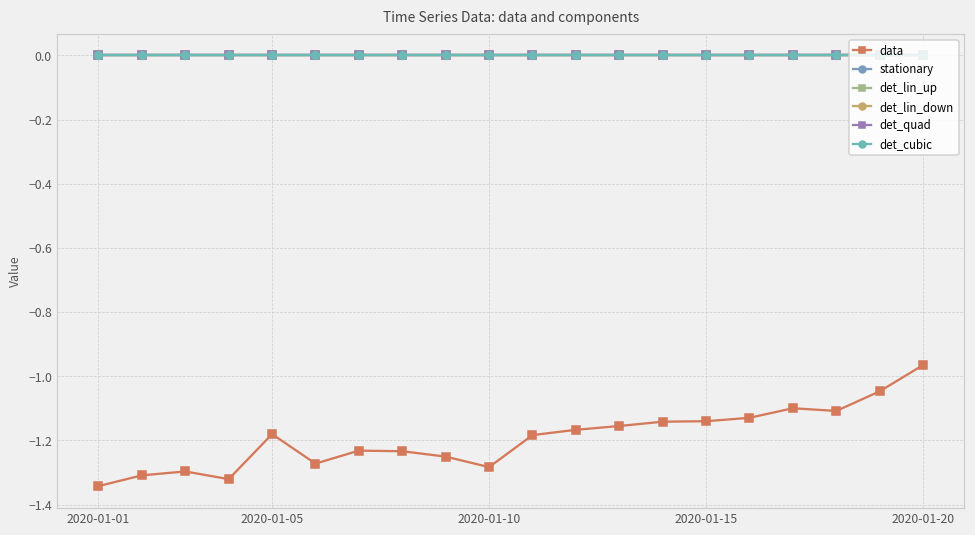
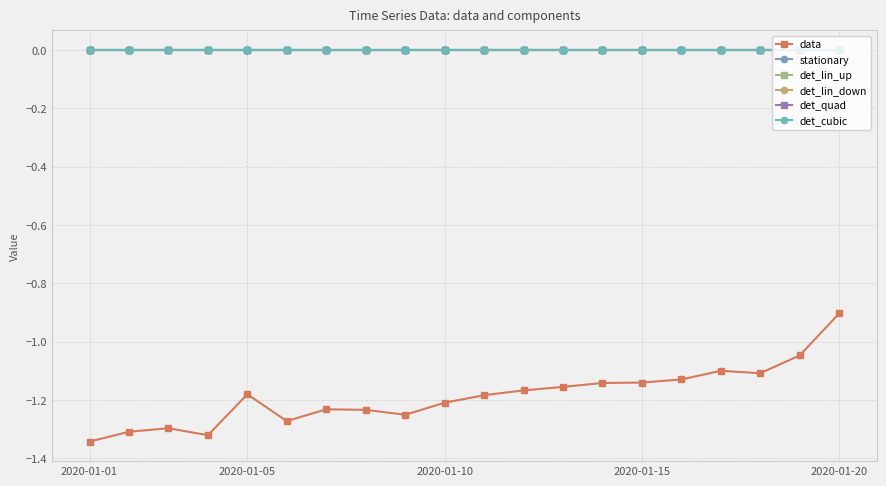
data, 2020-01-10: -1.28 -> -1.21
data, 2020-01-20: -0.96 -> -0.90
